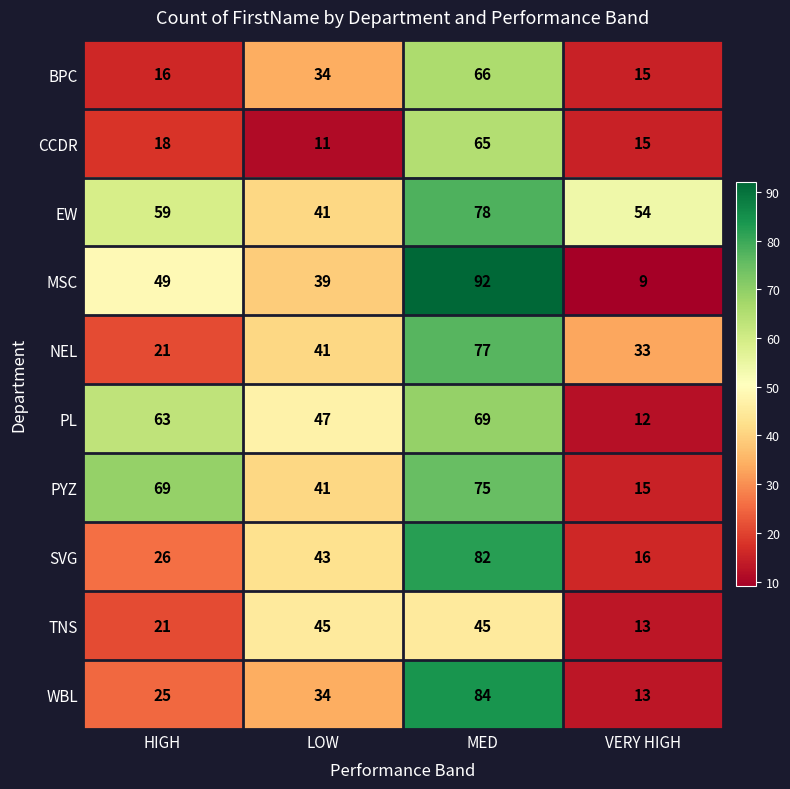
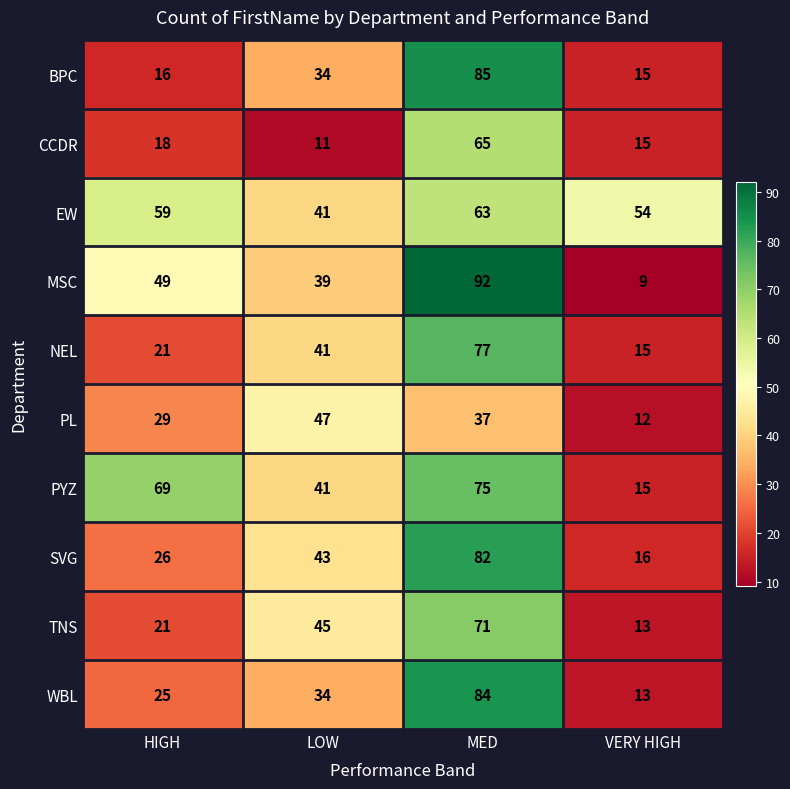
BPC, MED: 66 -> 85
EW, MED: 78 -> 63
NEL, VERY HIGH: 33 -> 15
PL, HIGH: 63 -> 29
PL, MED: 69 -> 37
TNS, MED: 45 -> 71
